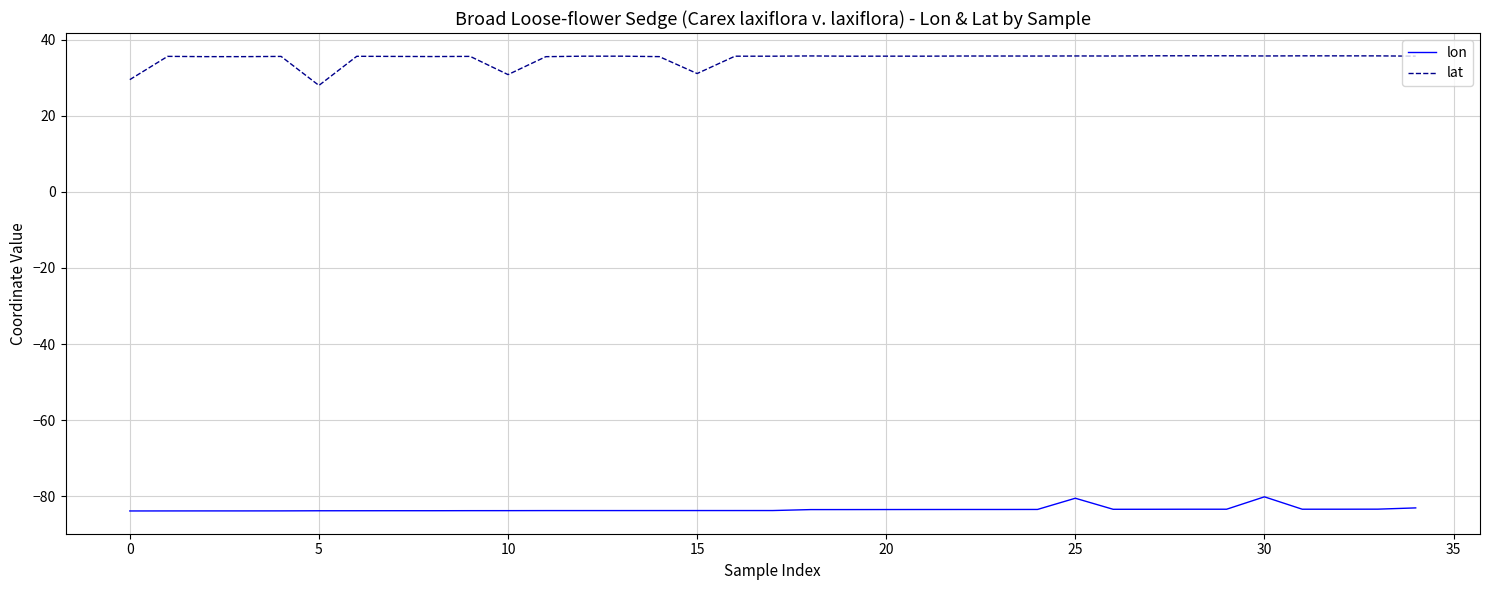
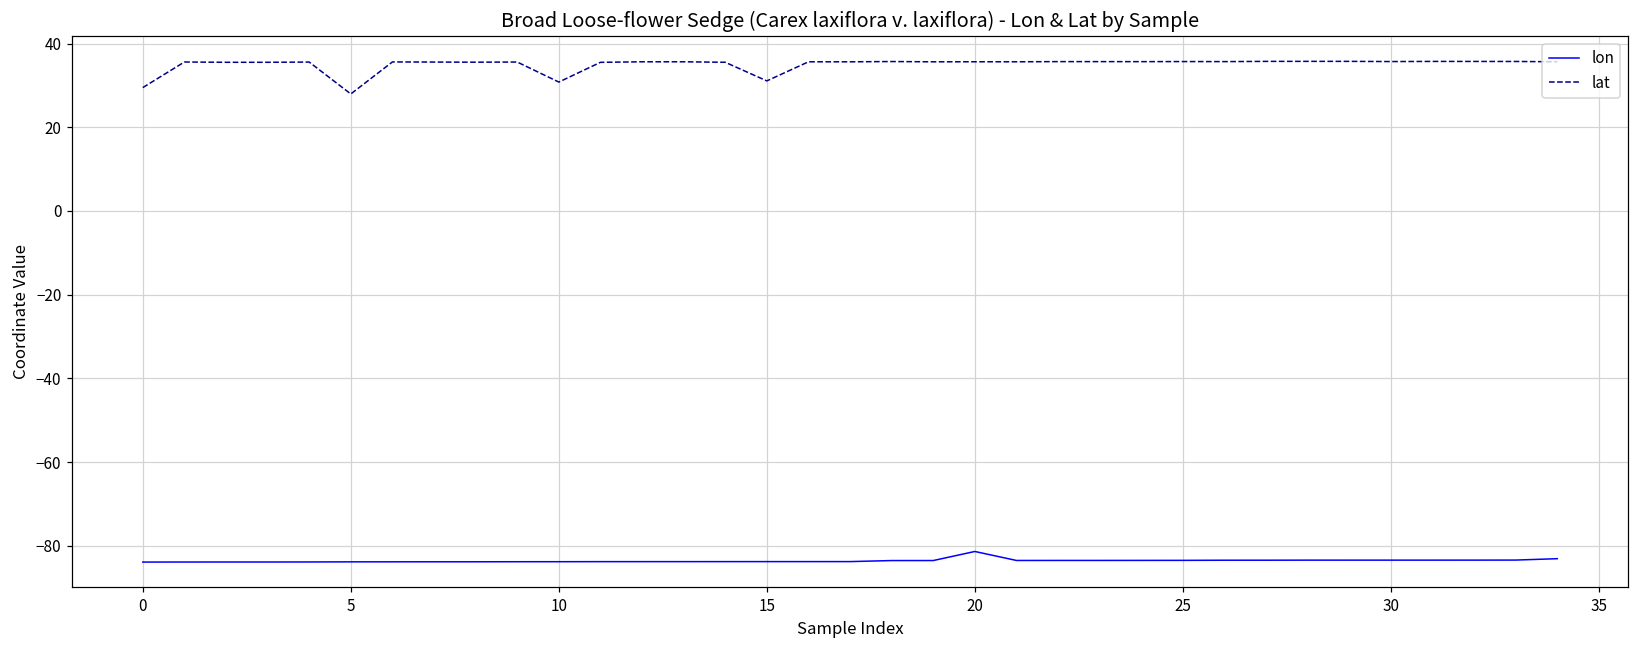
lon, 20: -83 -> -81
lon, 25: -81 -> -83
lon, 30: -80 -> -83
